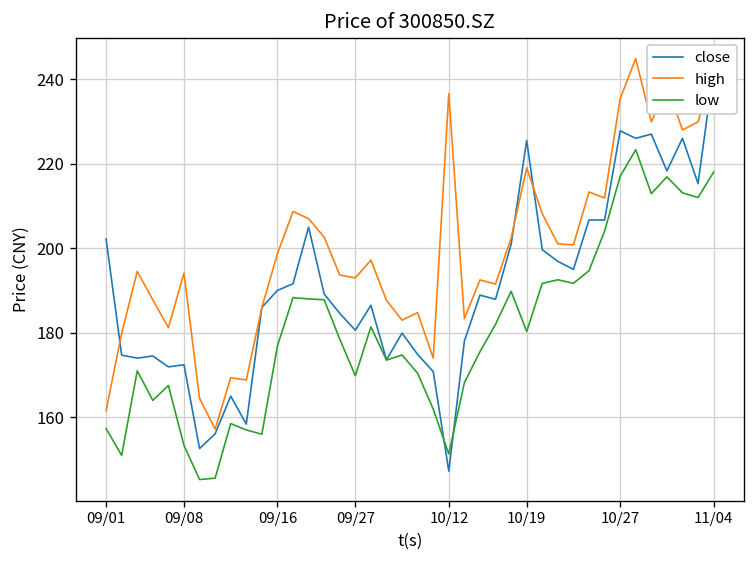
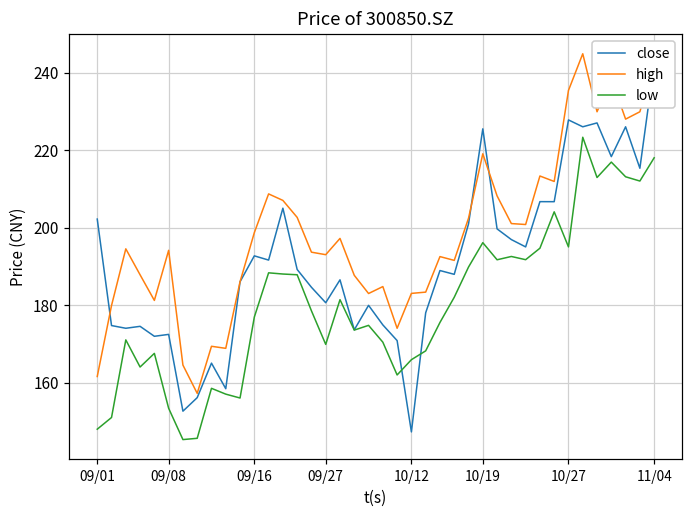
low, 09/01: 157 -> 148
close, 09/16: 190 -> 193
high, 10/12: 237 -> 183
low, 10/12: 151 -> 166
low, 10/19: 180 -> 196
low, 10/27: 217 -> 195
